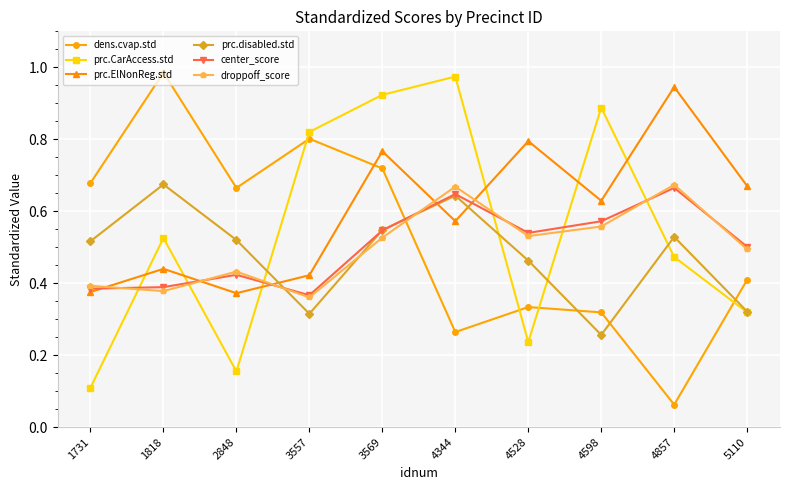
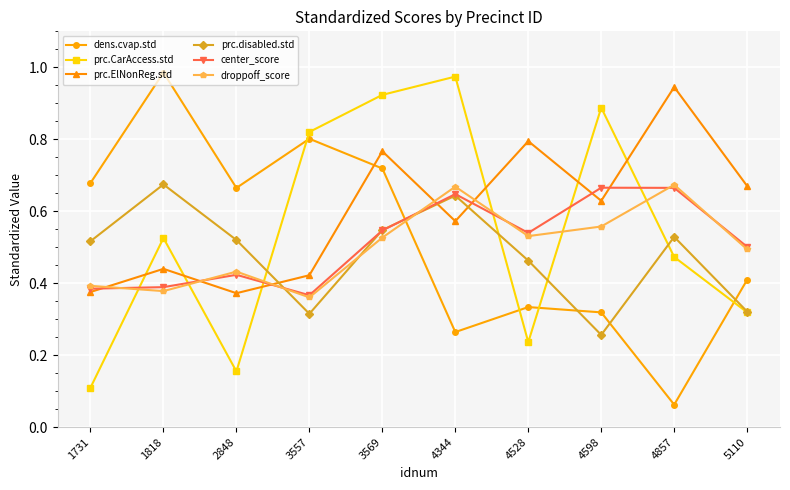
center_score, 4598: 0.57 -> 0.67
